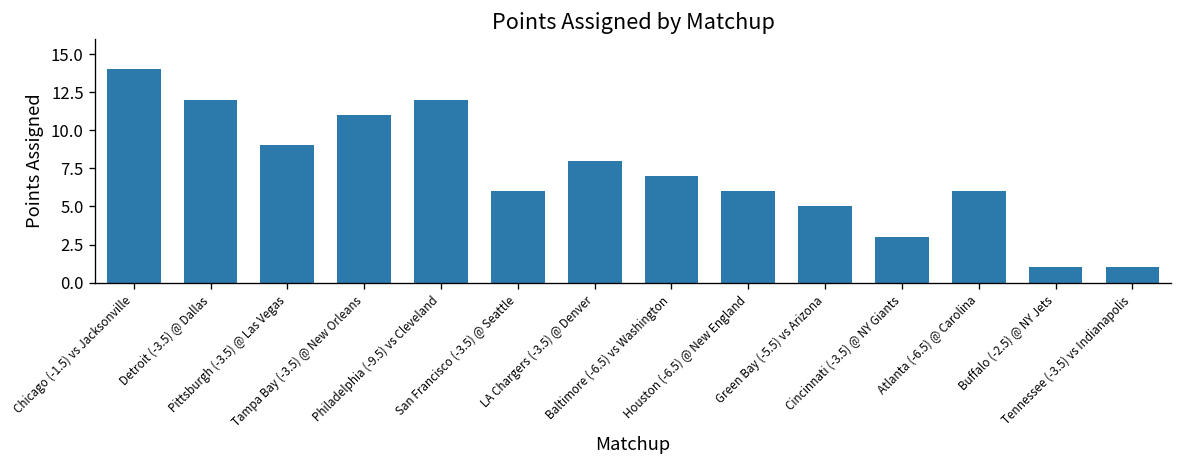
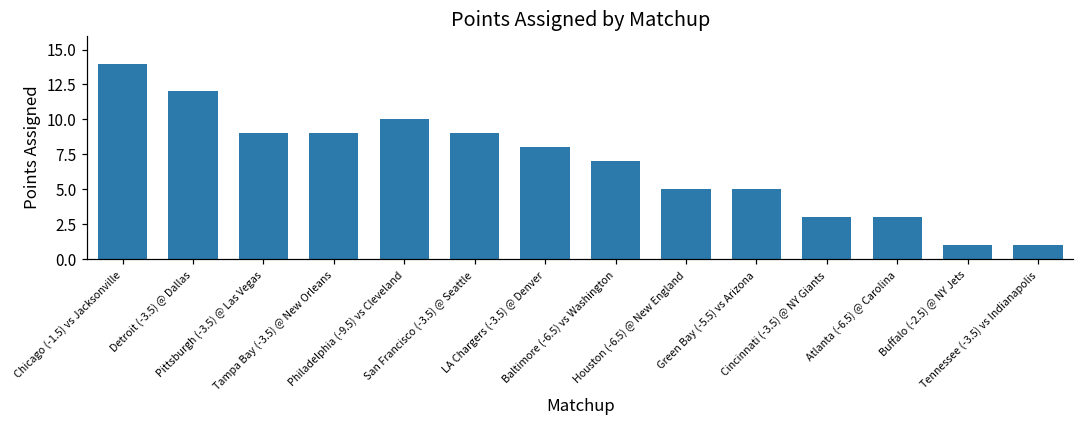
Tampa Bay (-3.5) @ New Orleans: 11 -> 9
Philadelphia (-9.5) vs Cleveland: 12 -> 10
San Francisco (-3.5) @ Seattle: 6 -> 9
Houston (-6.5) @ New England: 6 -> 5
Atlanta (-6.5) @ Carolina: 6 -> 3
